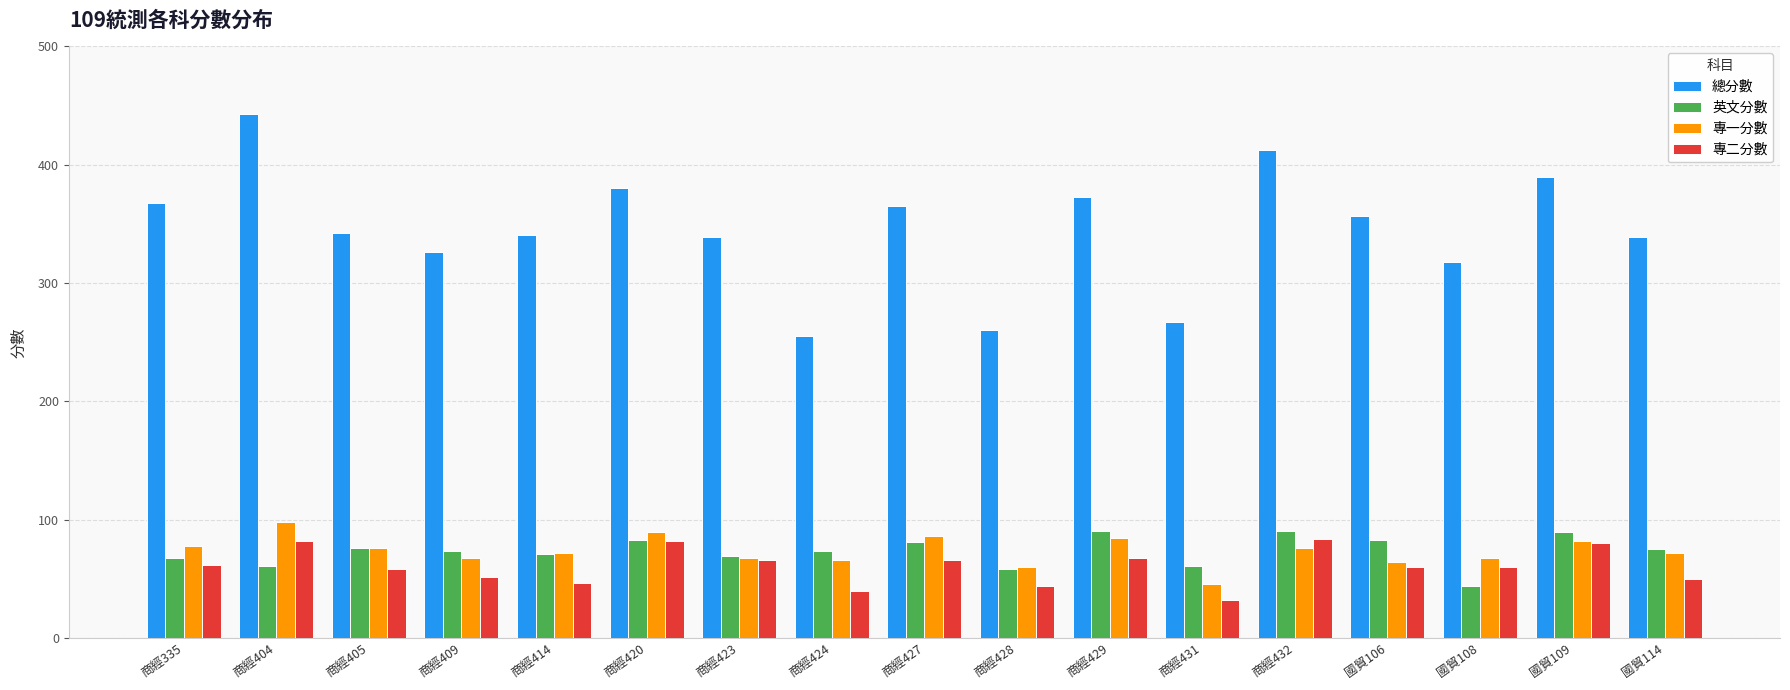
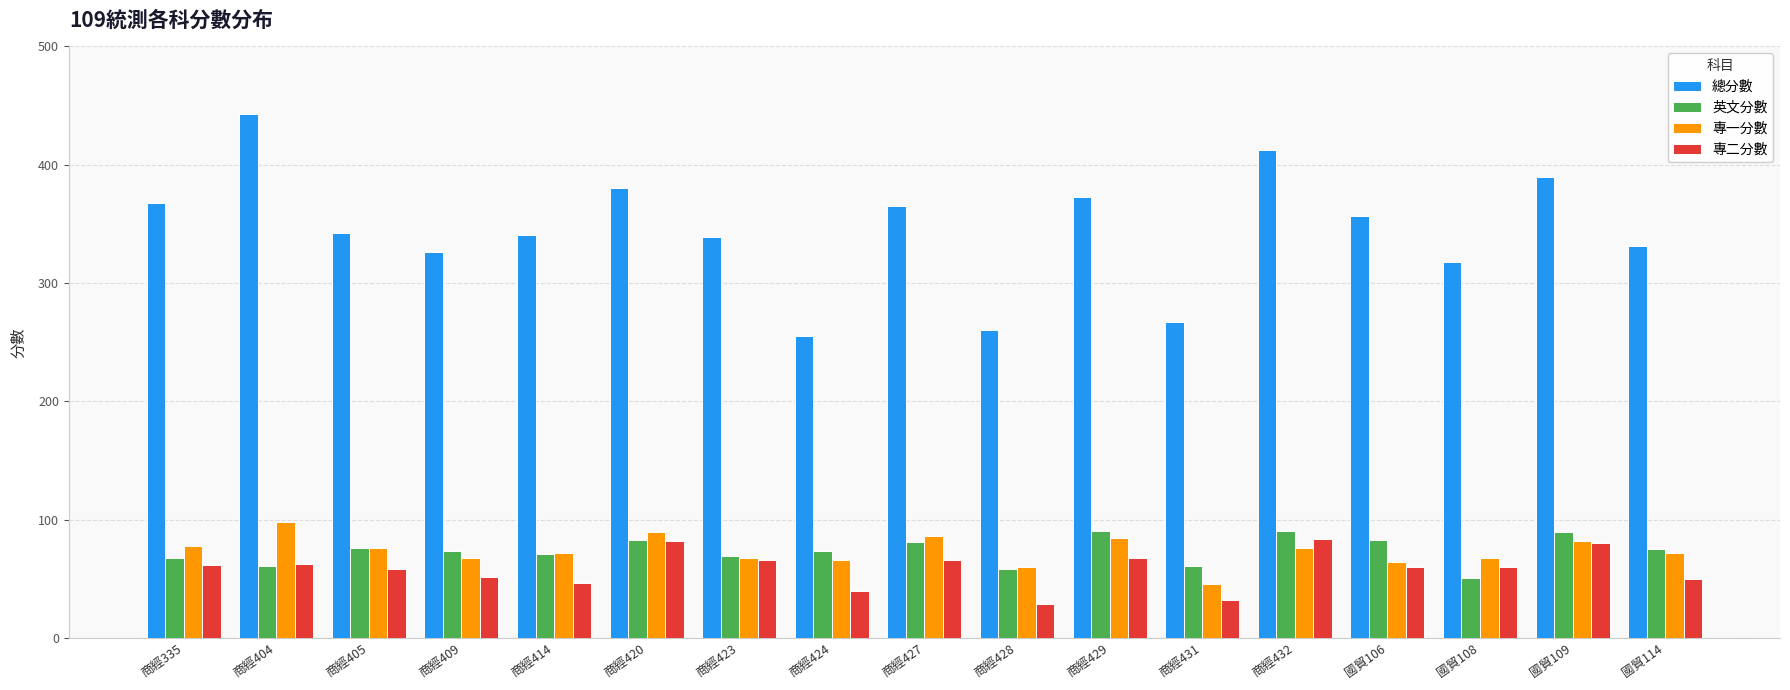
專二分數, 商經404: 82 -> 62
專二分數, 商經428: 44 -> 29
英文分數, 國貿108: 44 -> 51
總分數, 國貿114: 339 -> 331
